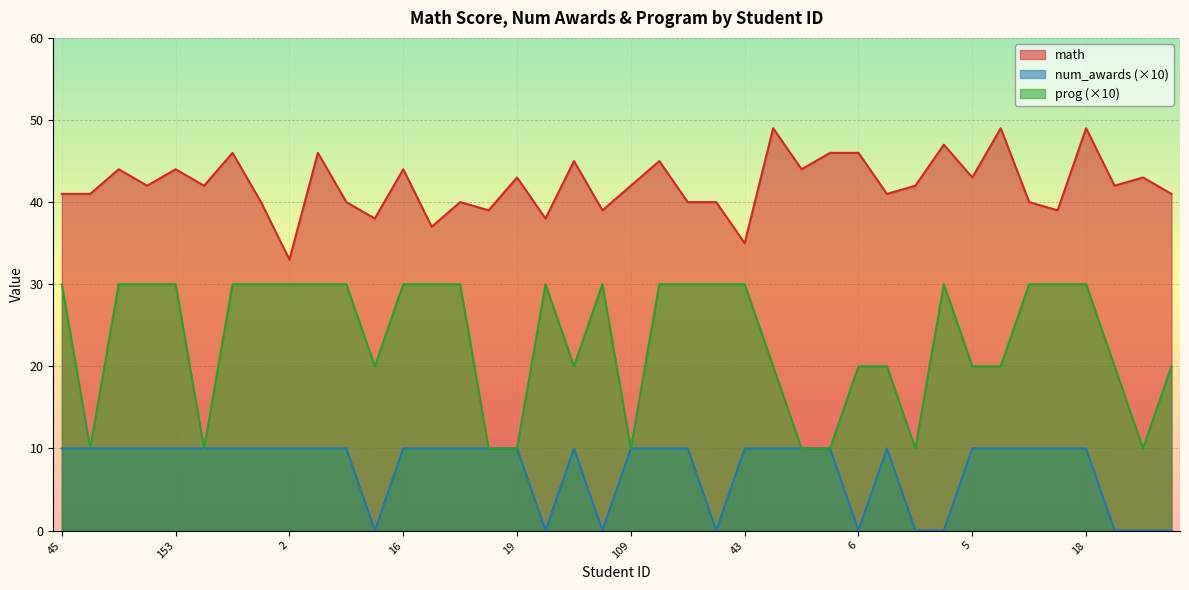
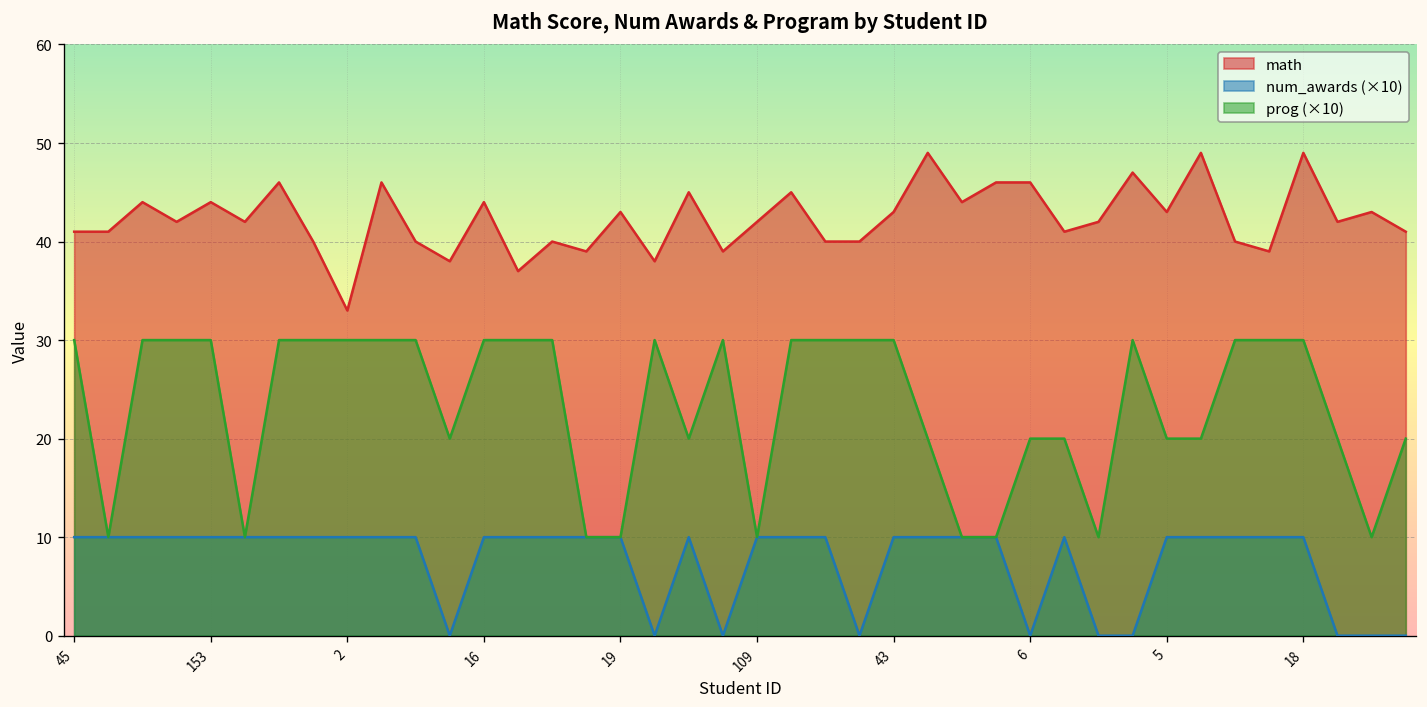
math, 43: 35 -> 43
